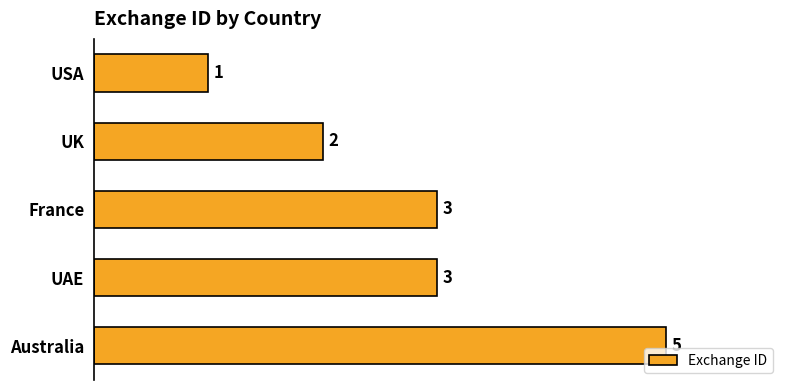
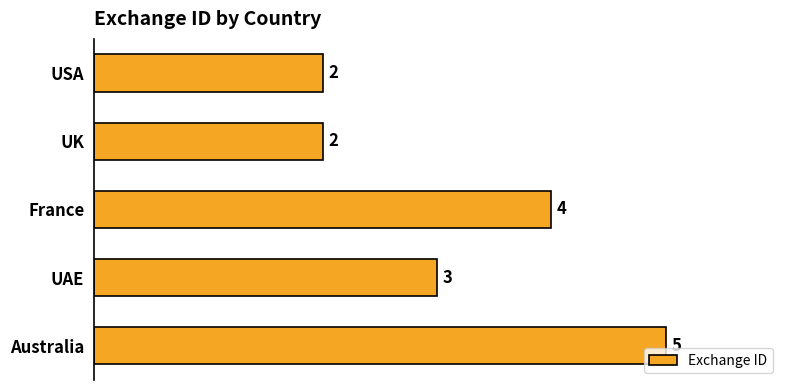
USA: 1 -> 2
France: 3 -> 4
